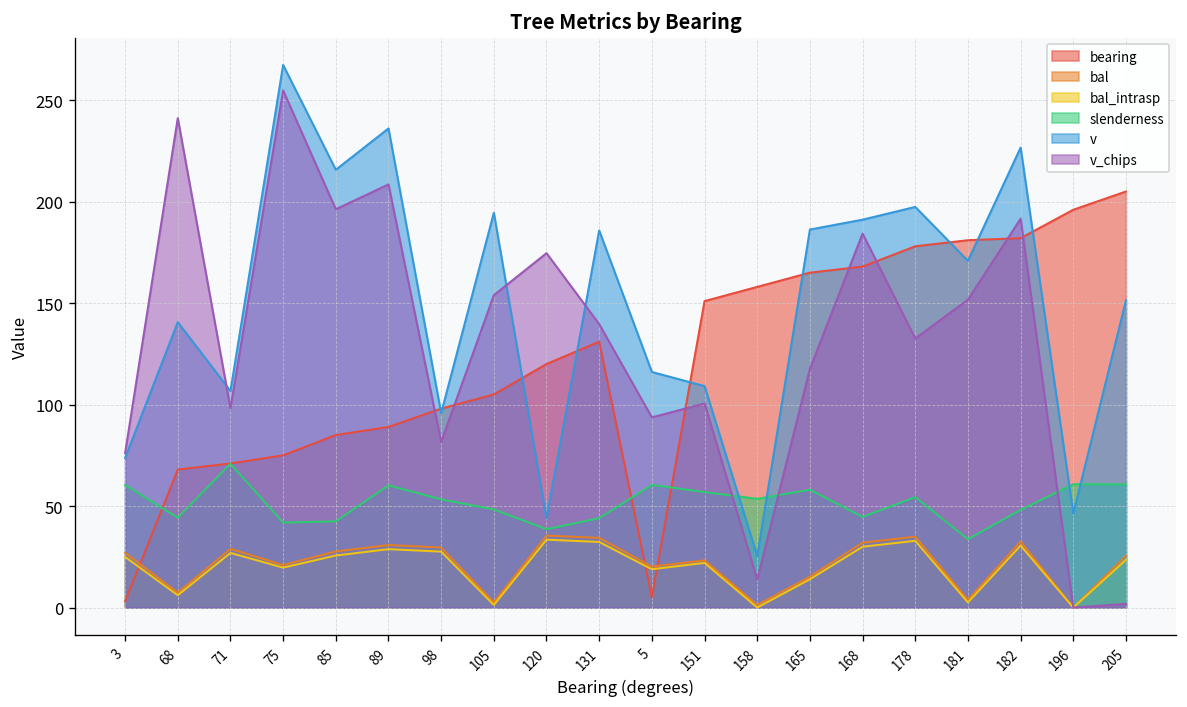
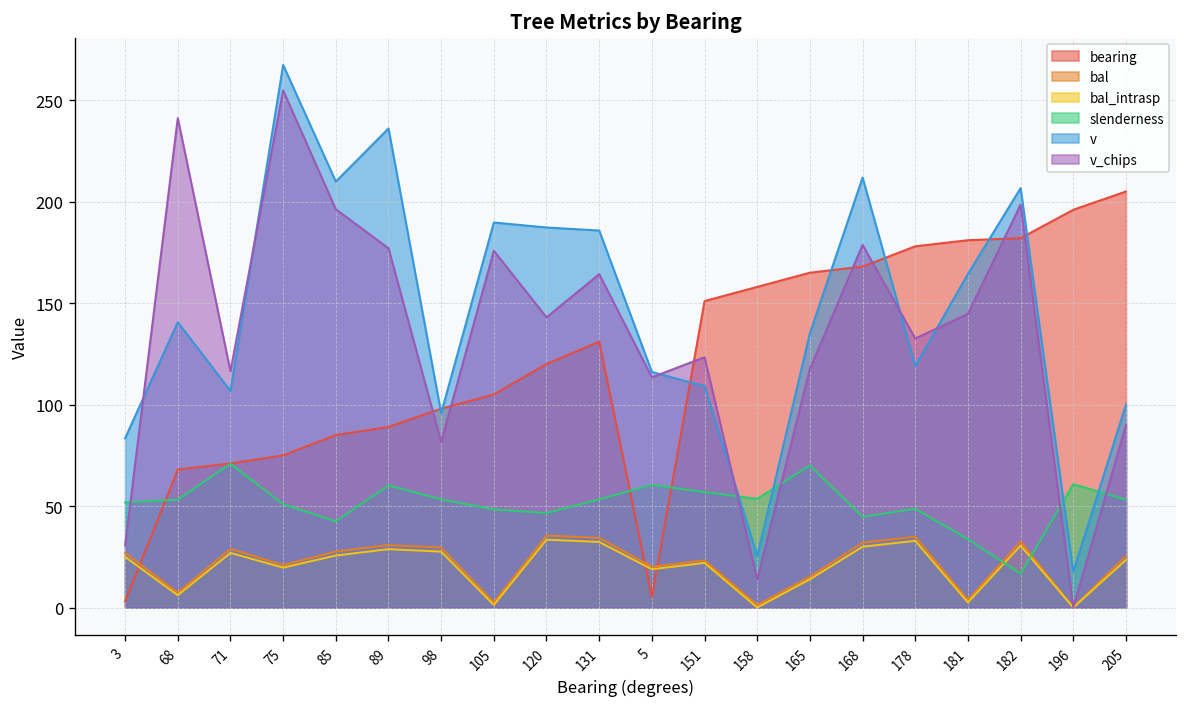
slenderness, 3: 60 -> 52
v, 3: 74 -> 83
v_chips, 3: 76 -> 31
slenderness, 68: 44 -> 53
v_chips, 71: 98 -> 116
slenderness, 75: 42 -> 51
v, 85: 216 -> 210
v_chips, 89: 208 -> 177
v, 105: 195 -> 190
v_chips, 105: 154 -> 176
slenderness, 120: 39 -> 47
v, 120: 44 -> 187
v_chips, 120: 175 -> 143
slenderness, 131: 44 -> 53
v_chips, 131: 140 -> 164
v_chips, 5: 94 -> 113
v_chips, 151: 101 -> 123
slenderness, 165: 58 -> 70
v, 165: 186 -> 135
v, 168: 191 -> 212
v_chips, 168: 184 -> 179
slenderness, 178: 54 -> 49
v, 178: 197 -> 119
v, 181: 171 -> 164
v_chips, 181: 152 -> 145
slenderness, 182: 48 -> 17
v, 182: 227 -> 207
v_chips, 182: 192 -> 199
v, 196: 46 -> 18
slenderness, 205: 61 -> 53
v, 205: 151 -> 100
v_chips, 205: 2 -> 90
